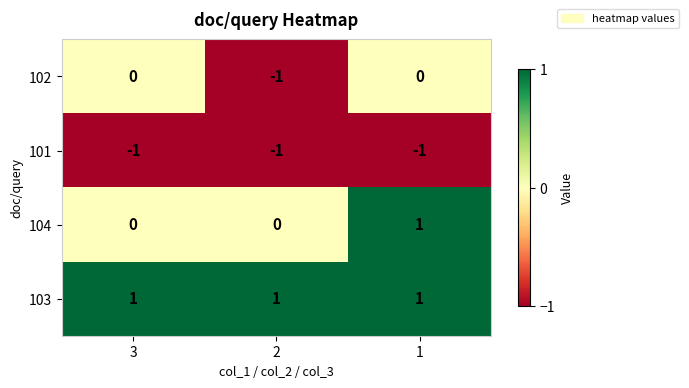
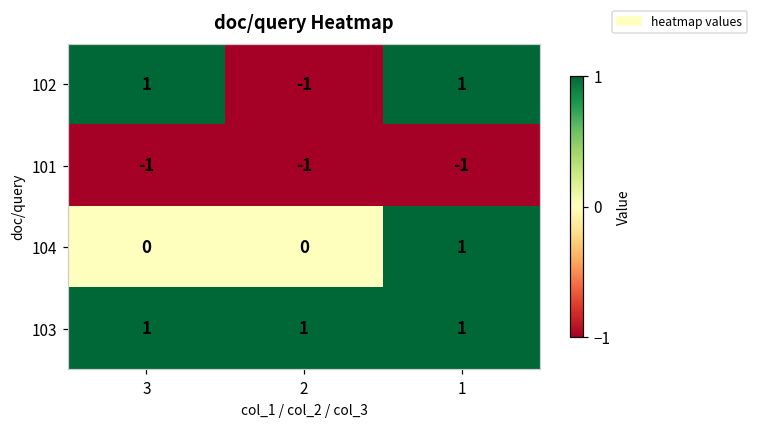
102, 3: 0 -> 1
102, 1: 0 -> 1
